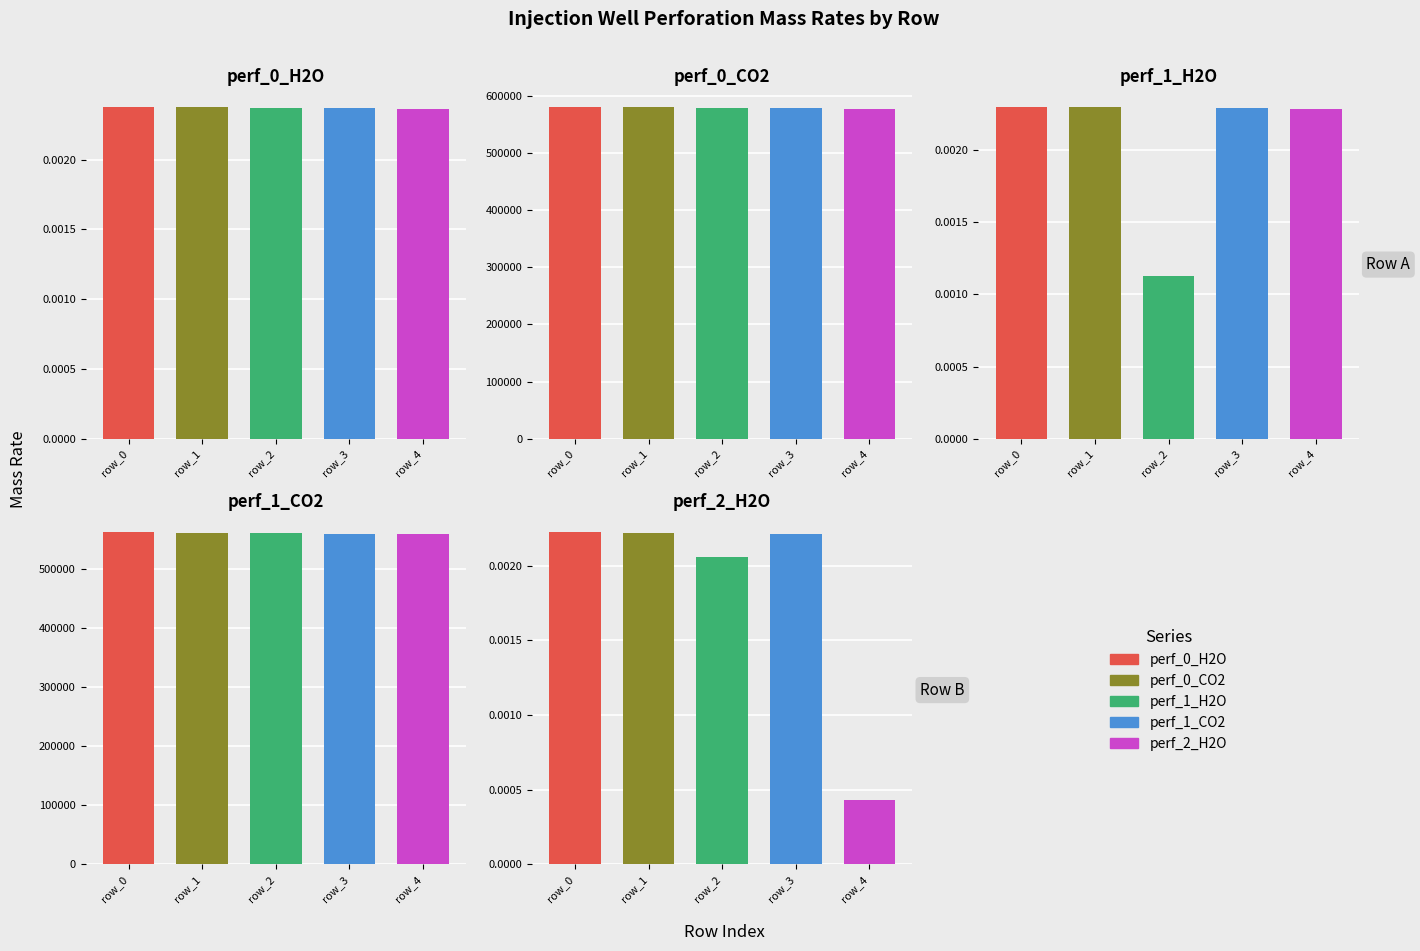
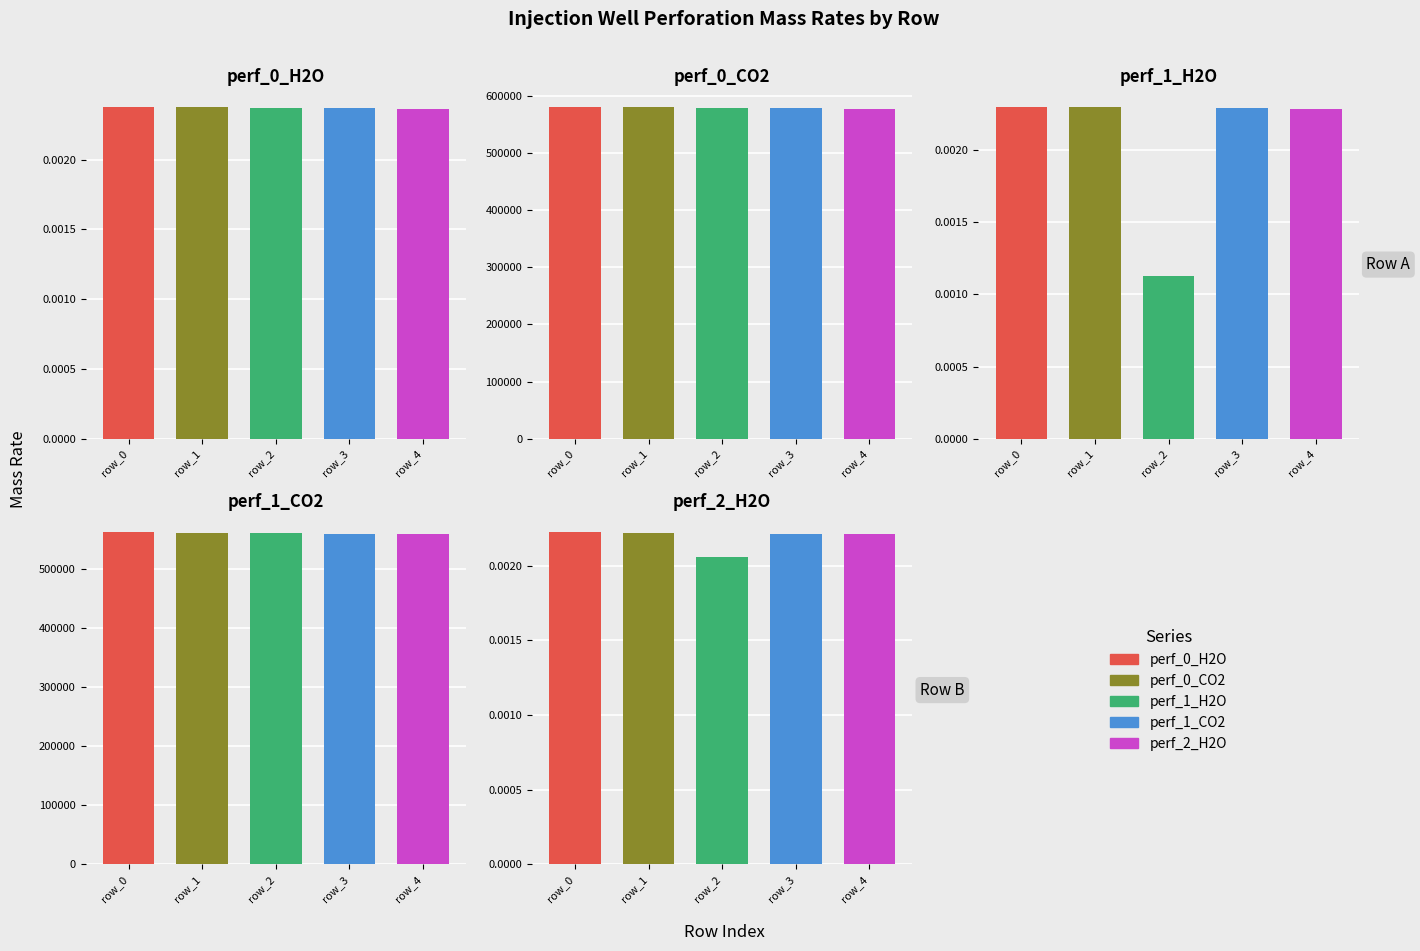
perf_2_H2O, row_4: 0.00043 -> 0.00221
